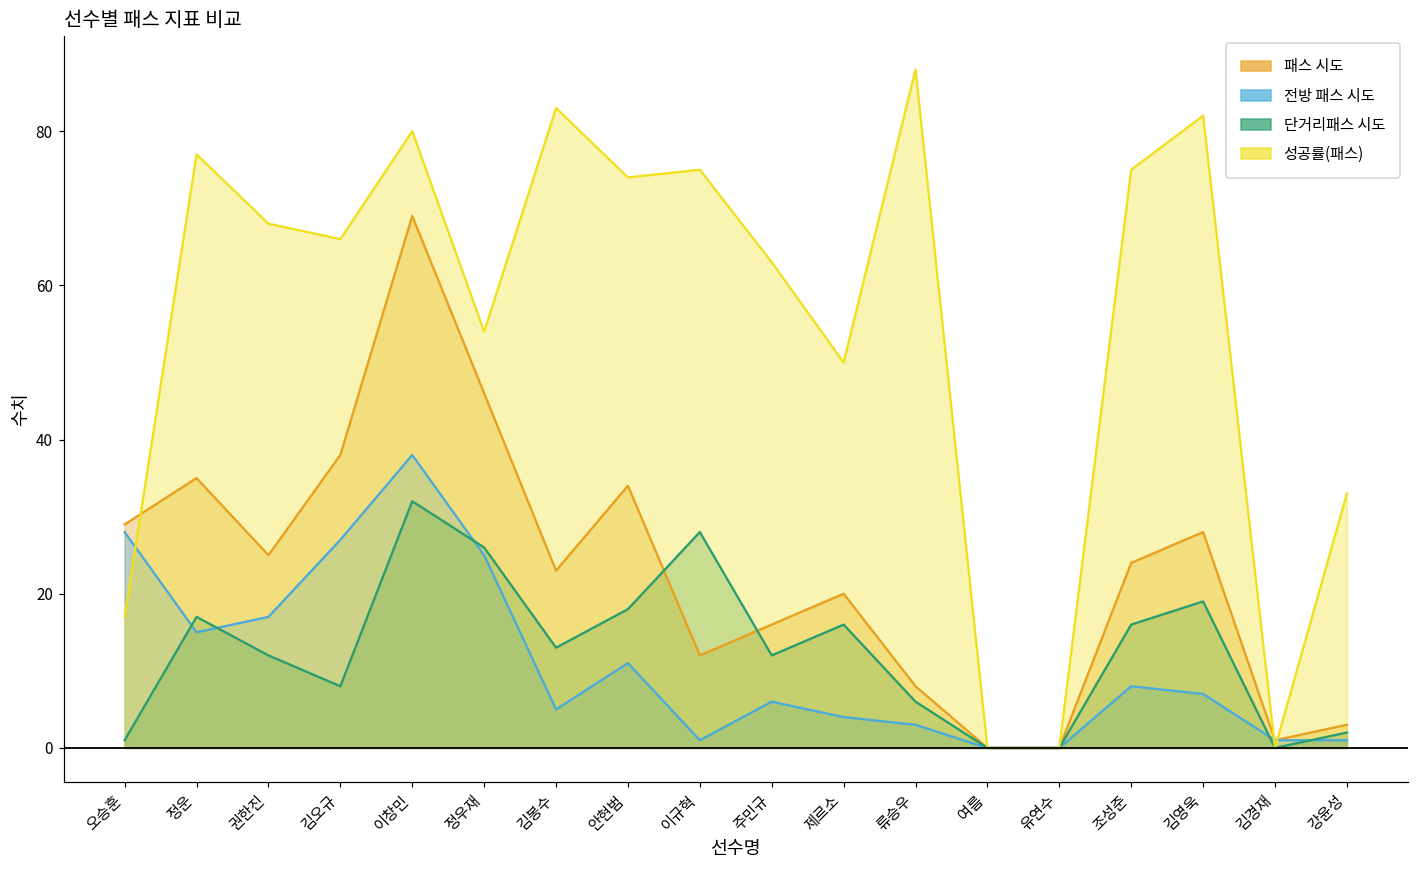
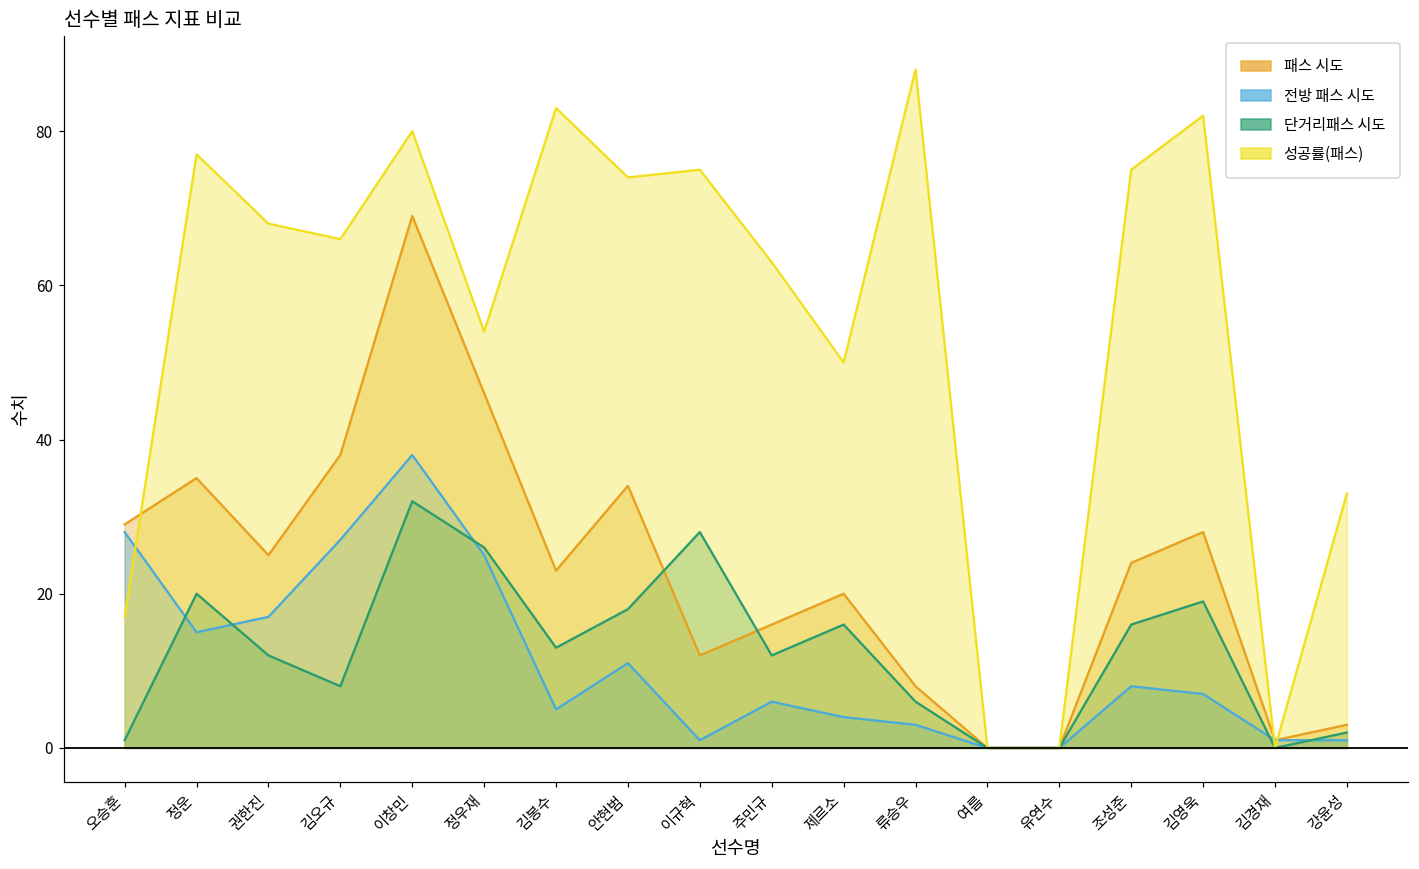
단거리패스 시도, 정운: 17 -> 20
